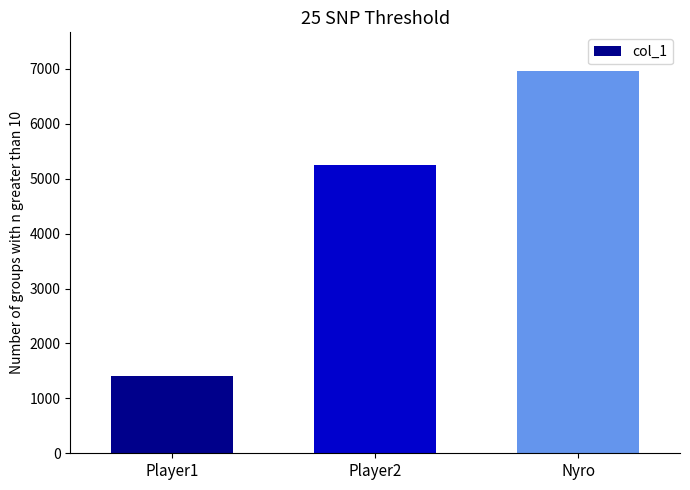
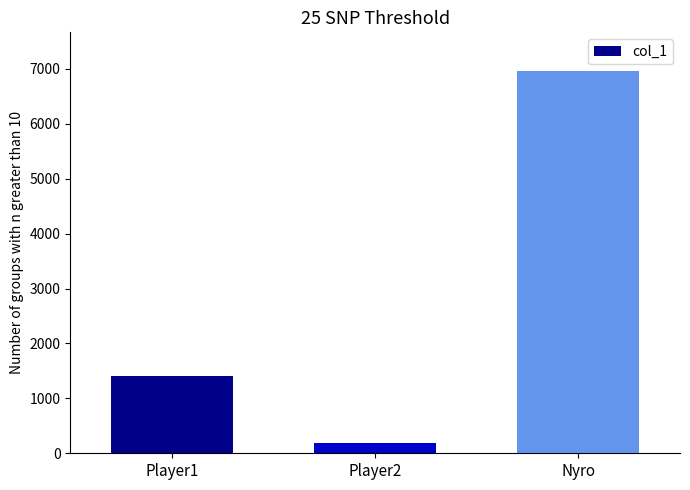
Player2: 5200 -> 200
